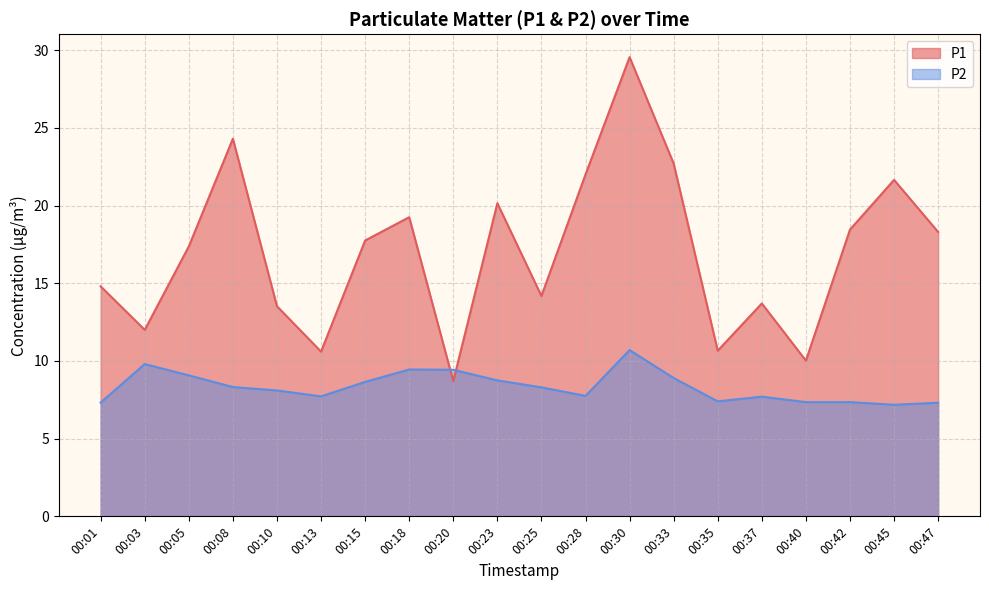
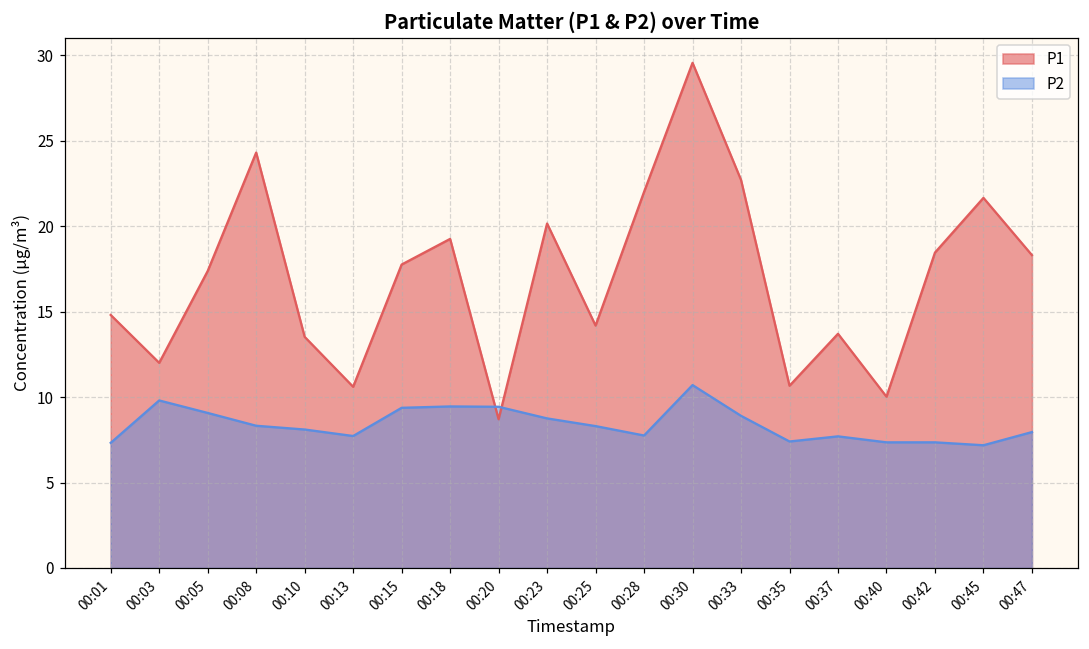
P2, 00:15: 8.7 -> 9.4
P2, 00:47: 7.3 -> 8.0
